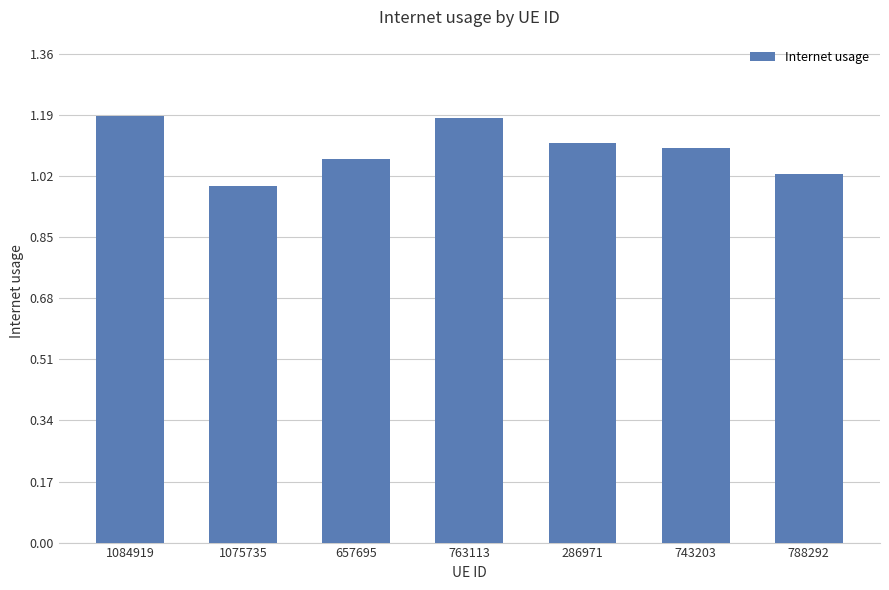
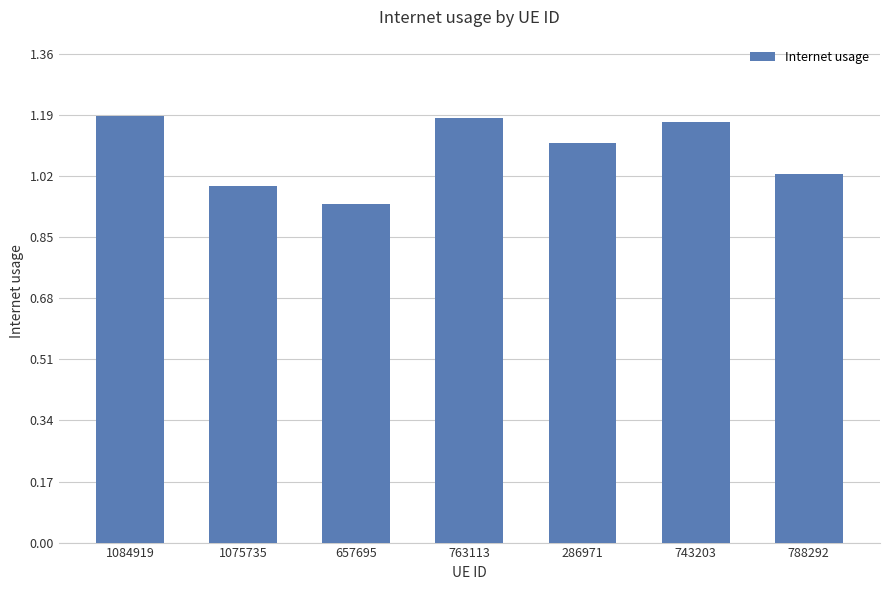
657695: 1.07 -> 0.94
743203: 1.10 -> 1.17
